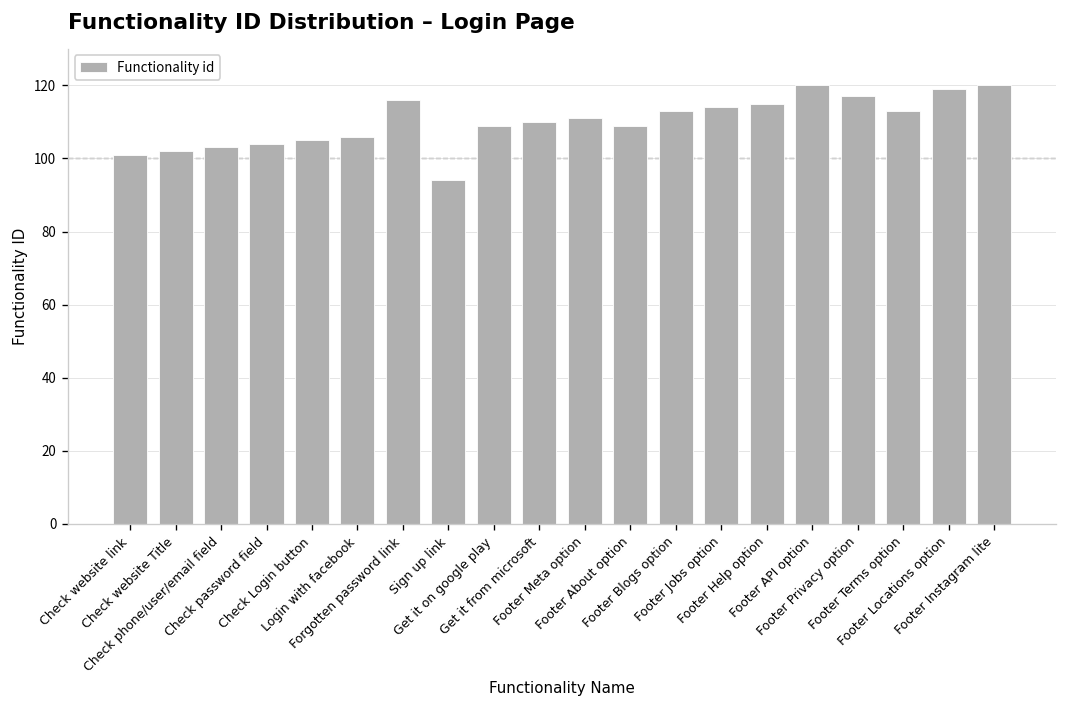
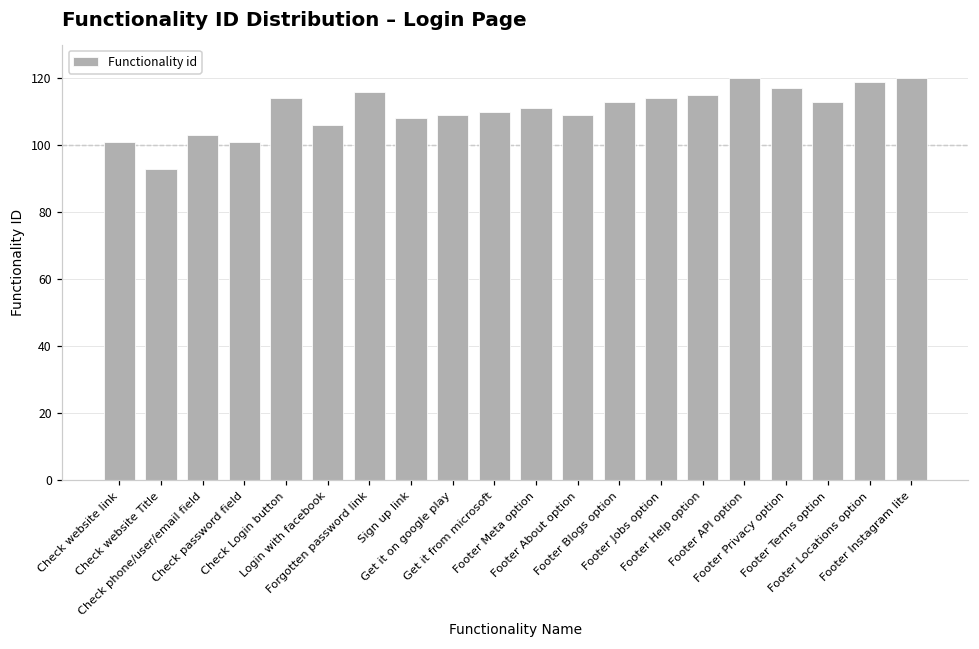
Check website Title: 102 -> 93
Check password field: 104 -> 101
Check Login button: 105 -> 114
Sign up link: 94 -> 108
